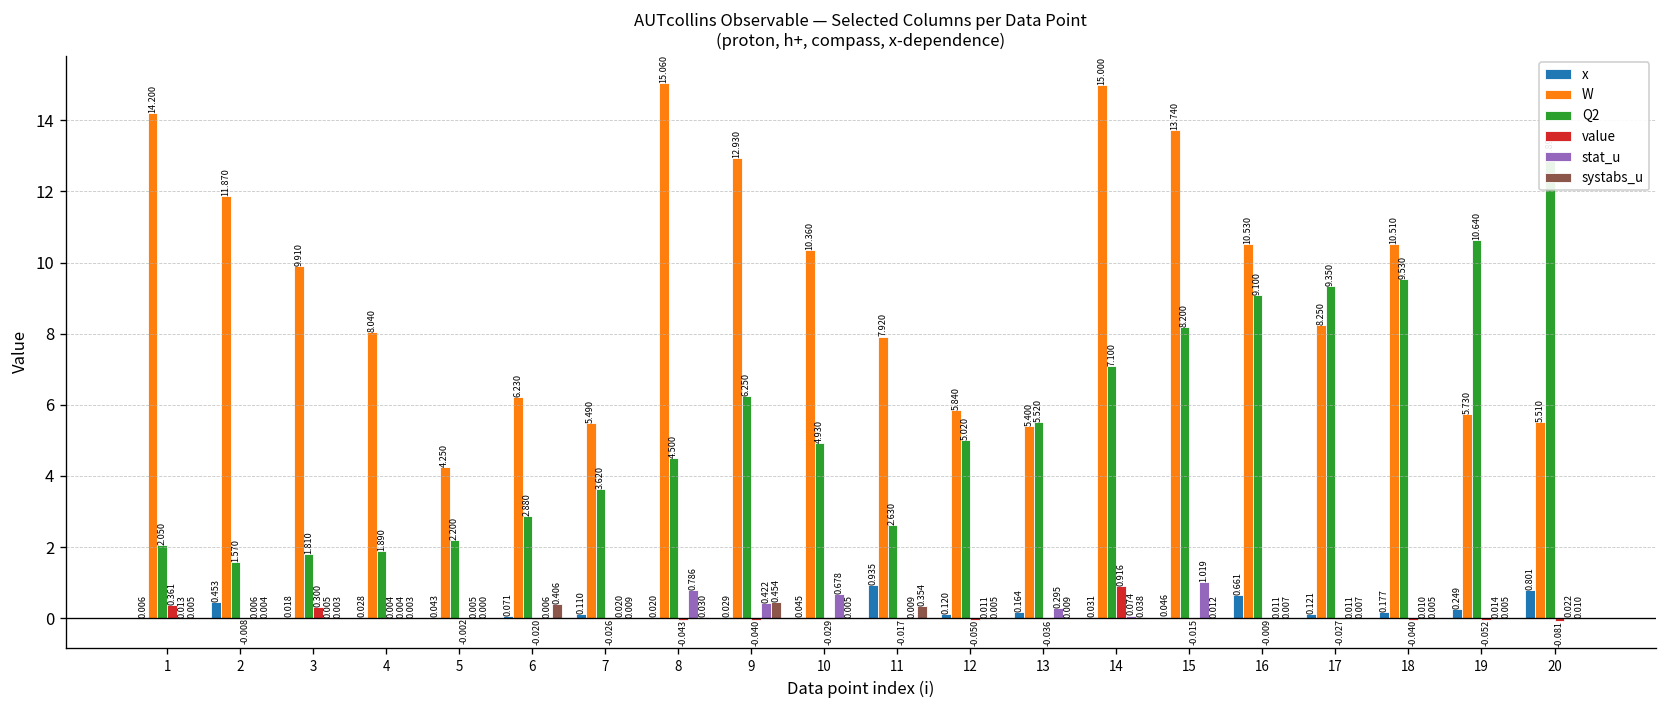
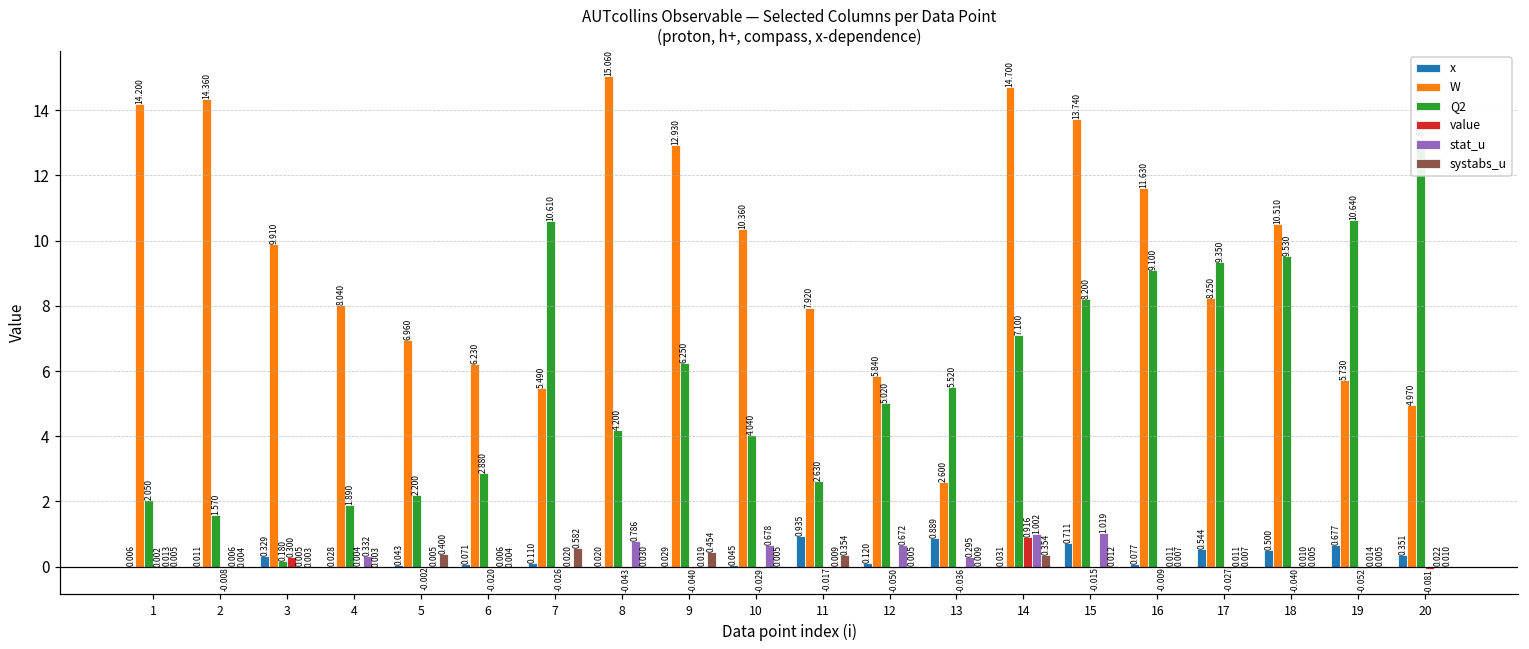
value, 1: 0.361 -> 0.002
x, 2: 0.453 -> 0.011
W, 2: 11.870 -> 14.360
x, 3: 0.018 -> 0.329
Q2, 3: 1.810 -> 0.180
stat_u, 4: 0.004 -> 0.332
W, 5: 4.250 -> 6.960
systabs_u, 5: 0.000 -> 0.400
systabs_u, 6: 0.406 -> 0.004
Q2, 7: 3.620 -> 10.610
systabs_u, 7: 0.009 -> 0.582
Q2, 8: 4.500 -> 4.200
stat_u, 9: 0.422 -> 0.019
Q2, 10: 4.930 -> 4.040
stat_u, 12: 0.011 -> 0.672
x, 13: 0.164 -> 0.889
W, 13: 5.400 -> 2.600
W, 14: 15.000 -> 14.700
stat_u, 14: 0.074 -> 1.002
systabs_u, 14: 0.038 -> 0.354
x, 15: 0.046 -> 0.711
x, 16: 0.661 -> 0.077
W, 16: 10.530 -> 11.630
x, 17: 0.121 -> 0.544
x, 18: 0.177 -> 0.500
x, 19: 0.249 -> 0.677
x, 20: 0.801 -> 0.351
W, 20: 5.510 -> 4.970
